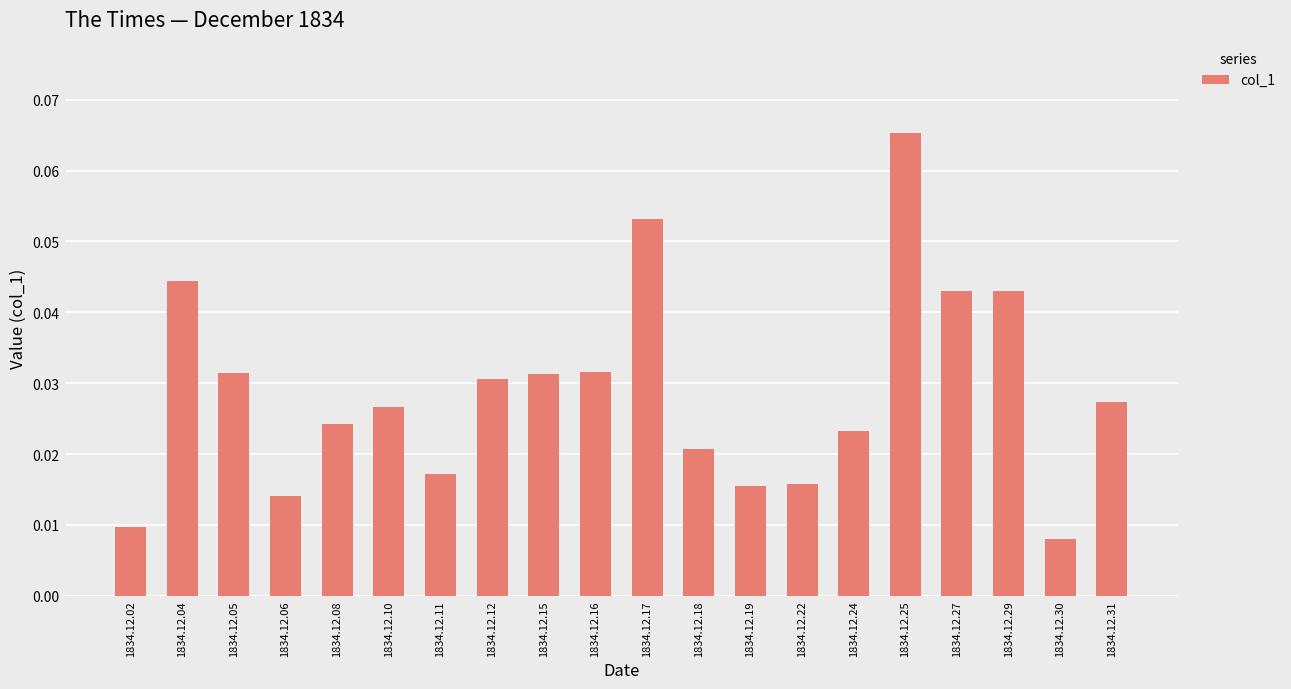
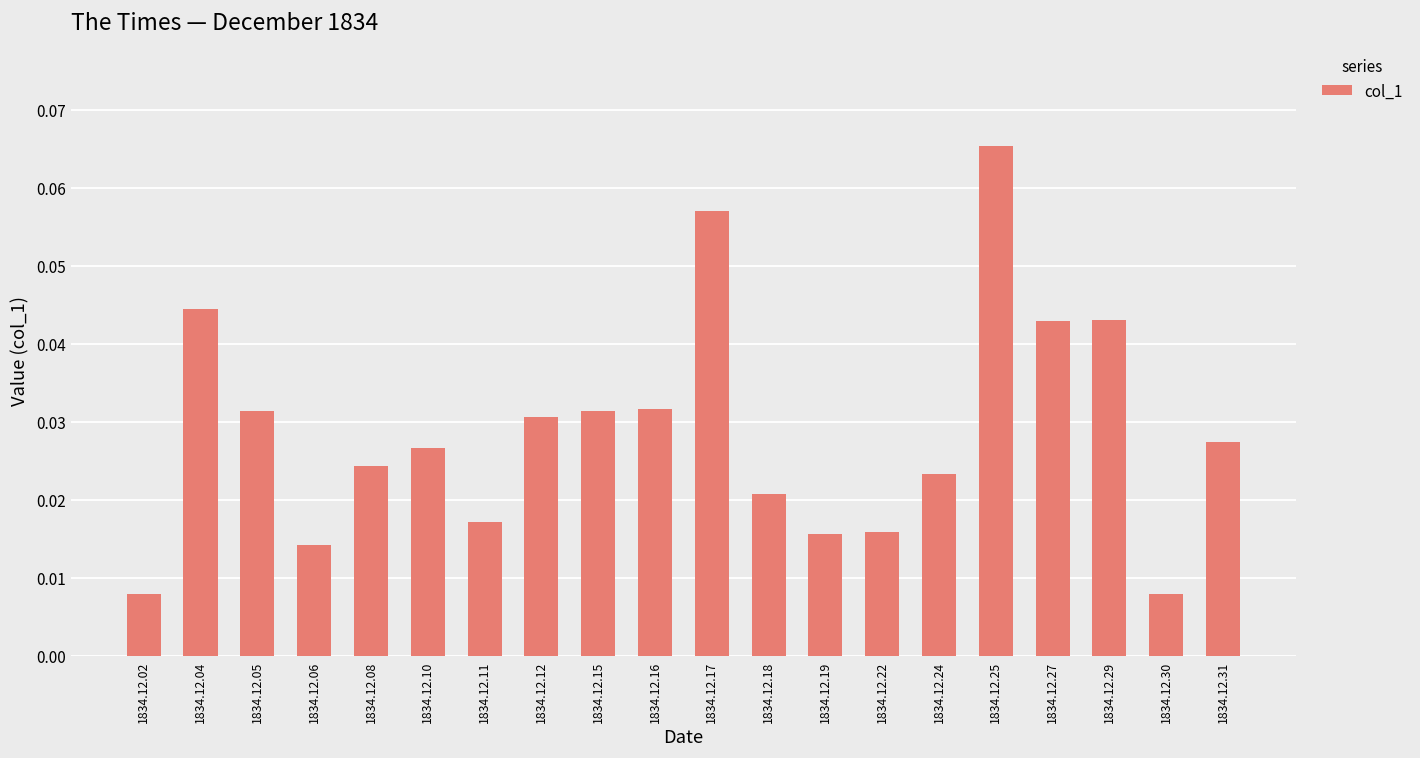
1834.12.02: 0.010 -> 0.008
1834.12.17: 0.053 -> 0.057
